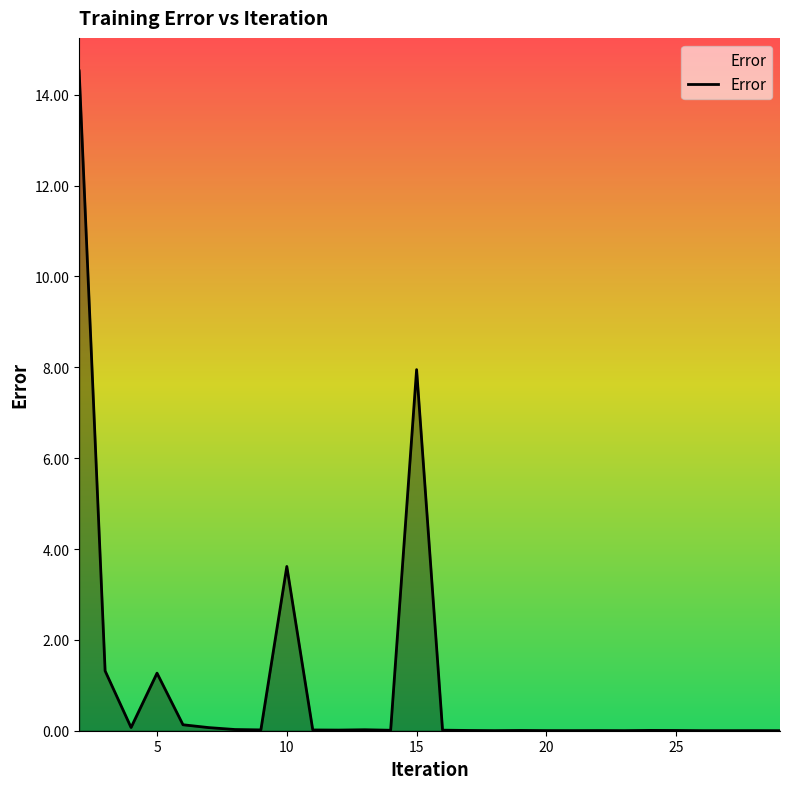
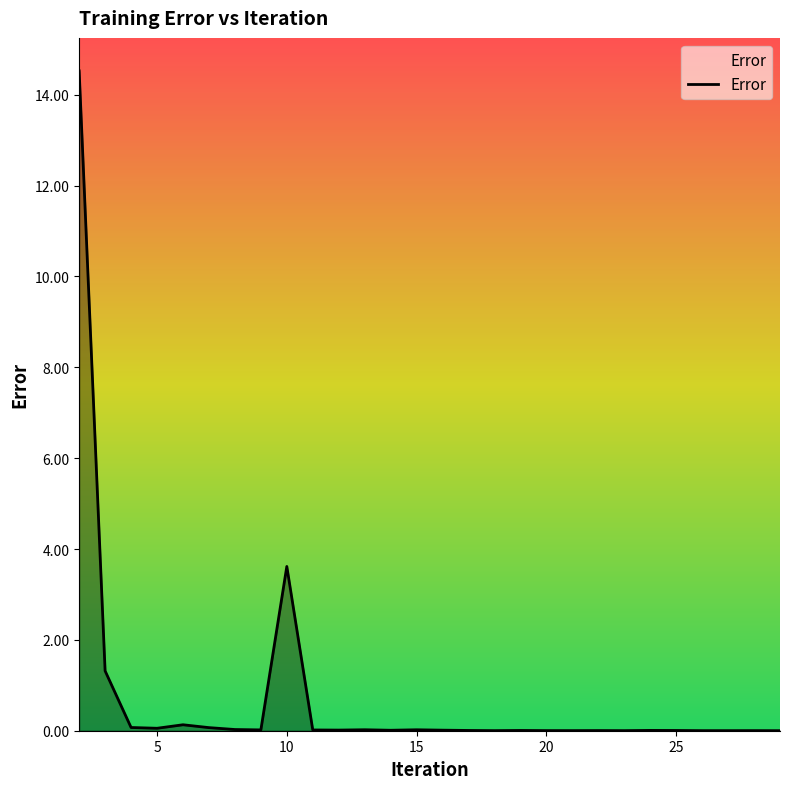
5: 1.3 -> 0.1
15: 7.9 -> 0.0
